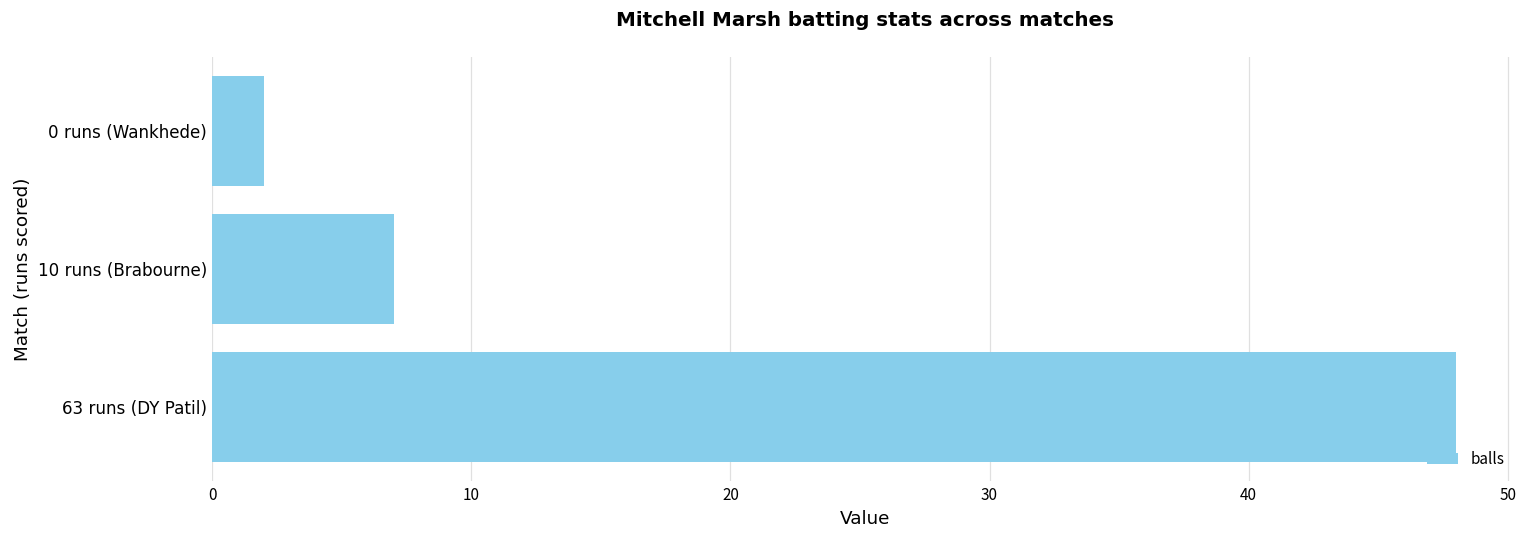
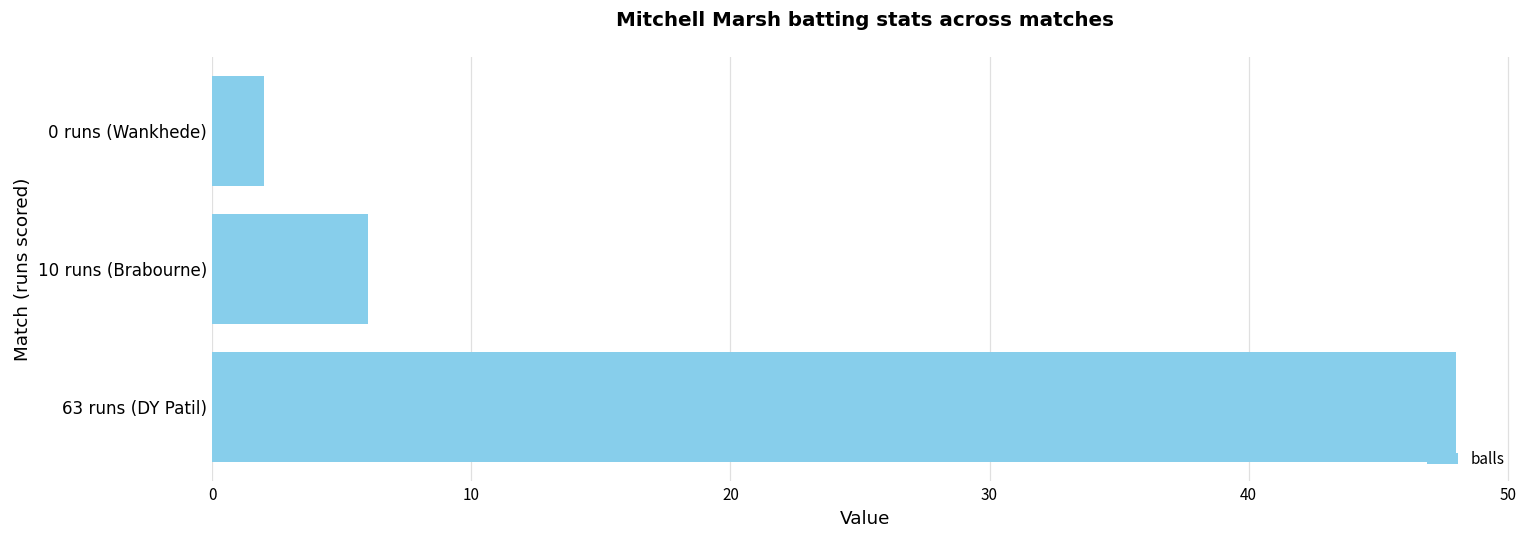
10 runs (Brabourne): 7 -> 6
